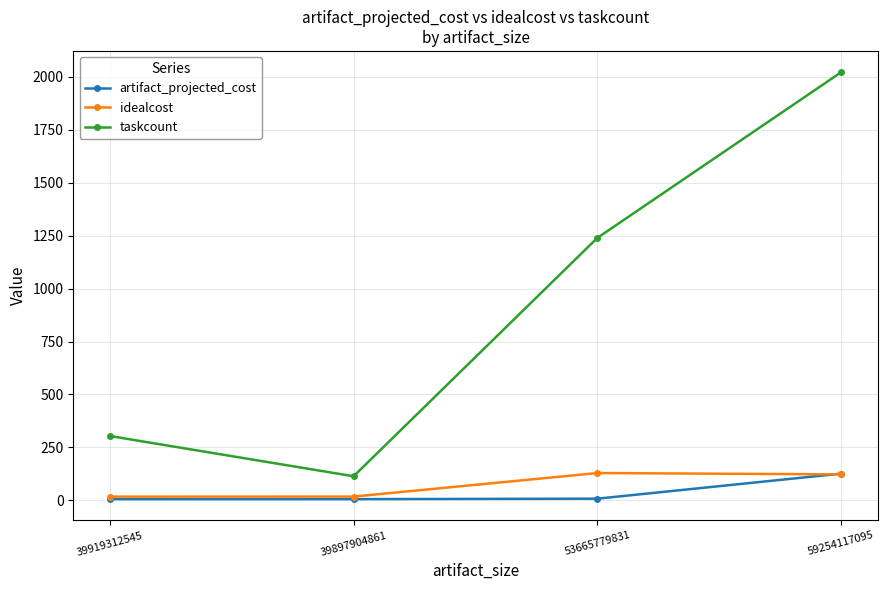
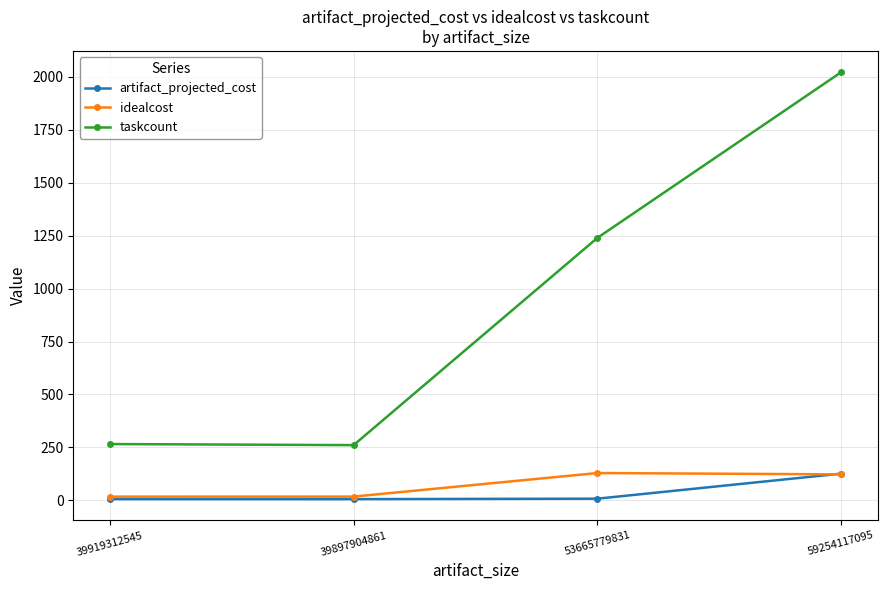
taskcount, 39919312545: 300 -> 270
taskcount, 39897904861: 110 -> 260
